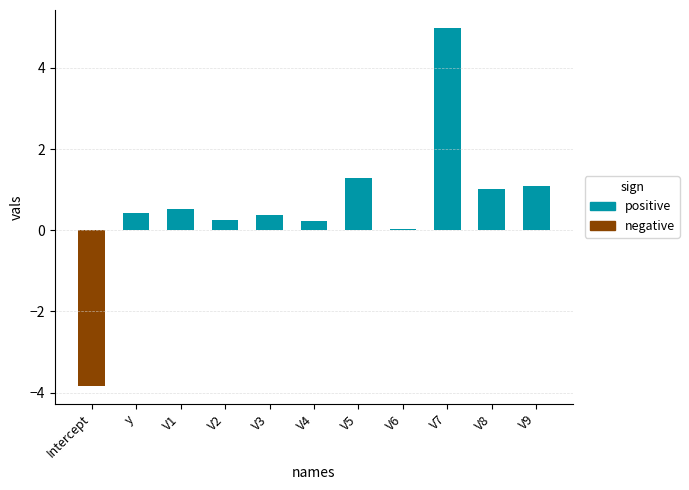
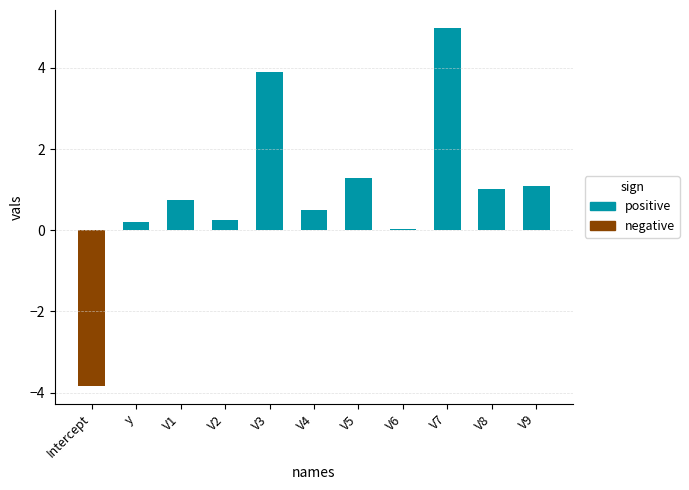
positive, y: 0.4 -> 0.2
positive, V1: 0.5 -> 0.7
positive, V3: 0.4 -> 3.9
positive, V4: 0.2 -> 0.5
